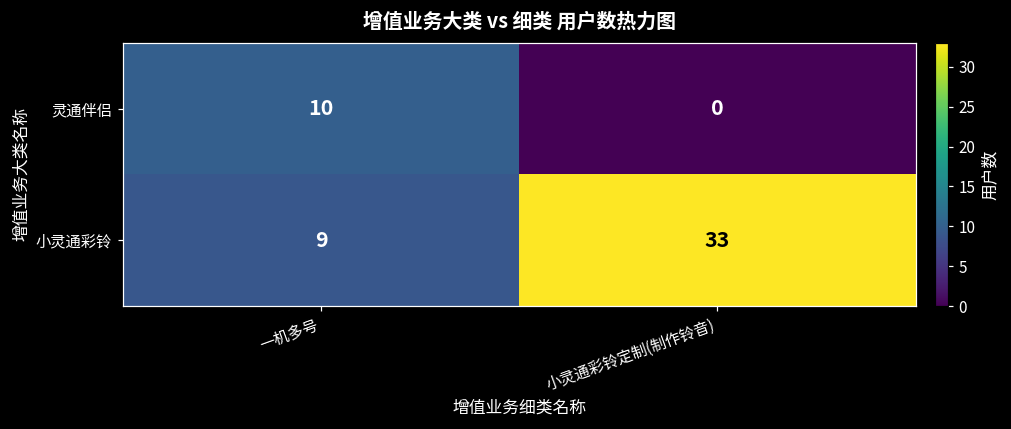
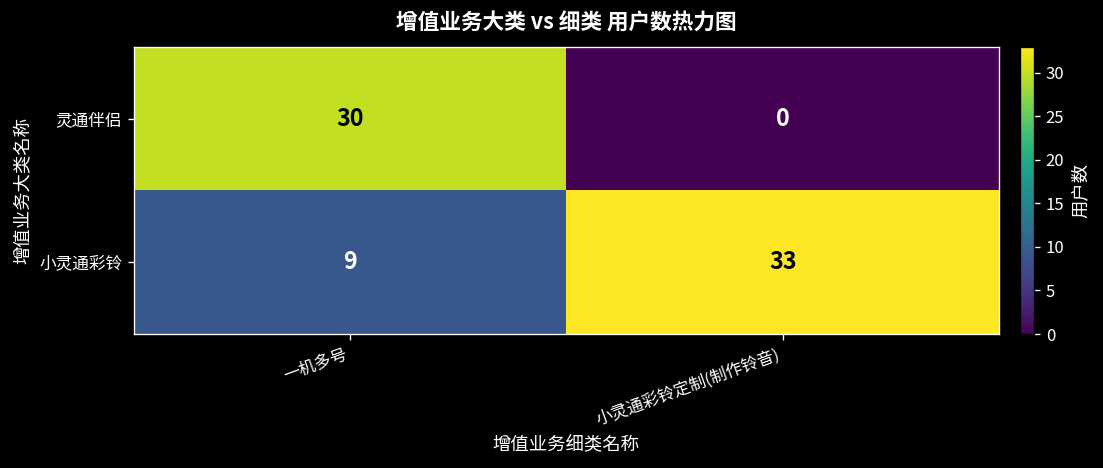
灵通伴侣, 一机多号: 10 -> 30
